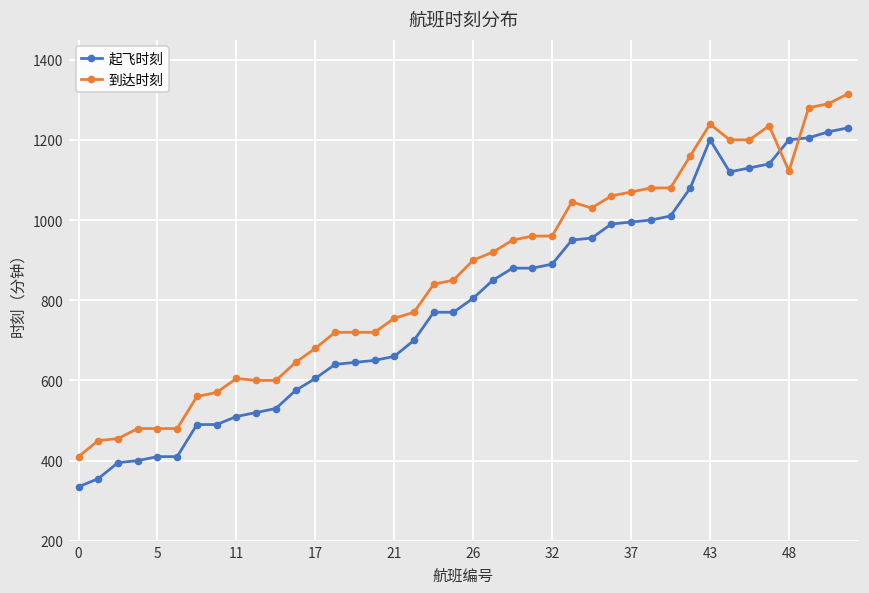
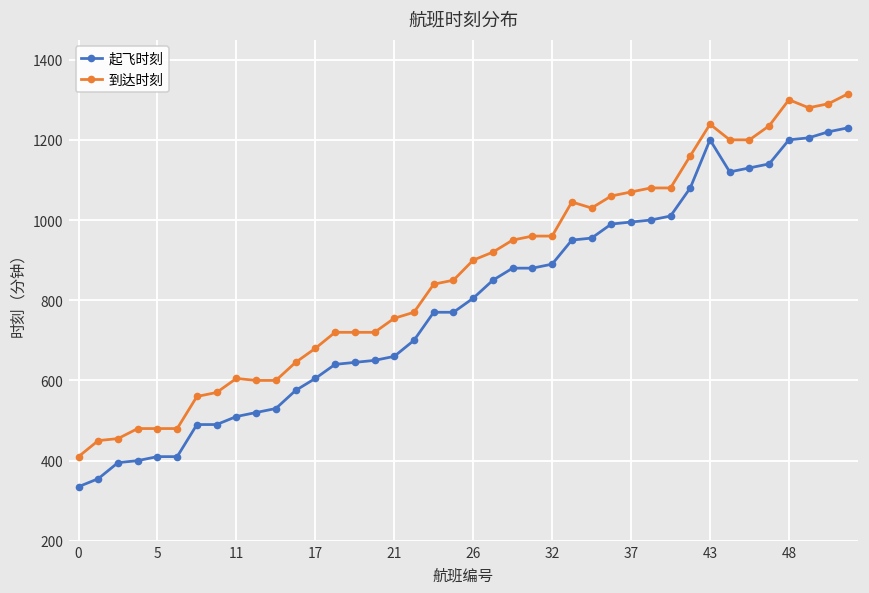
到达时刻, 48: 1120 -> 1300
